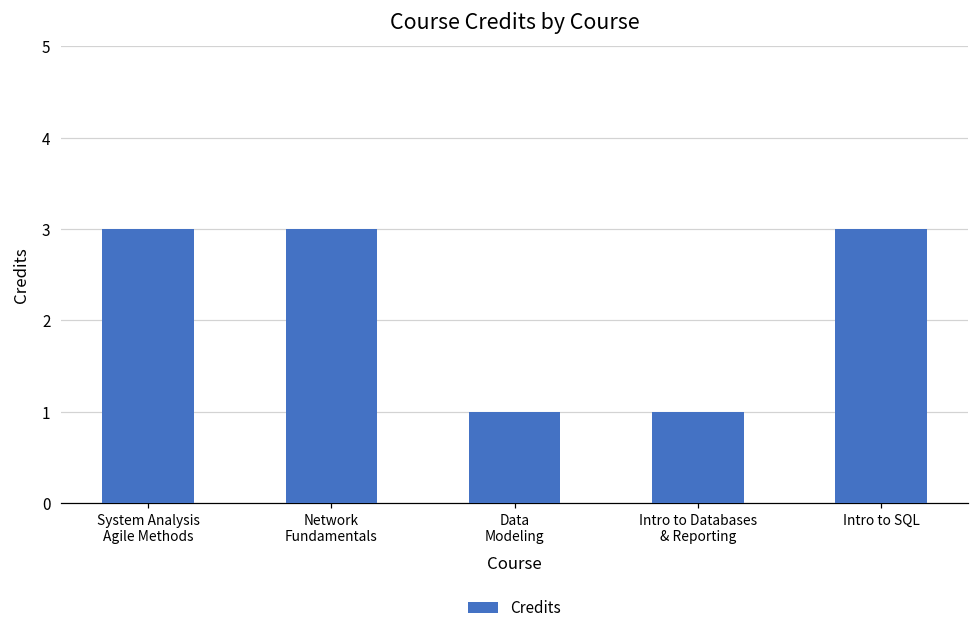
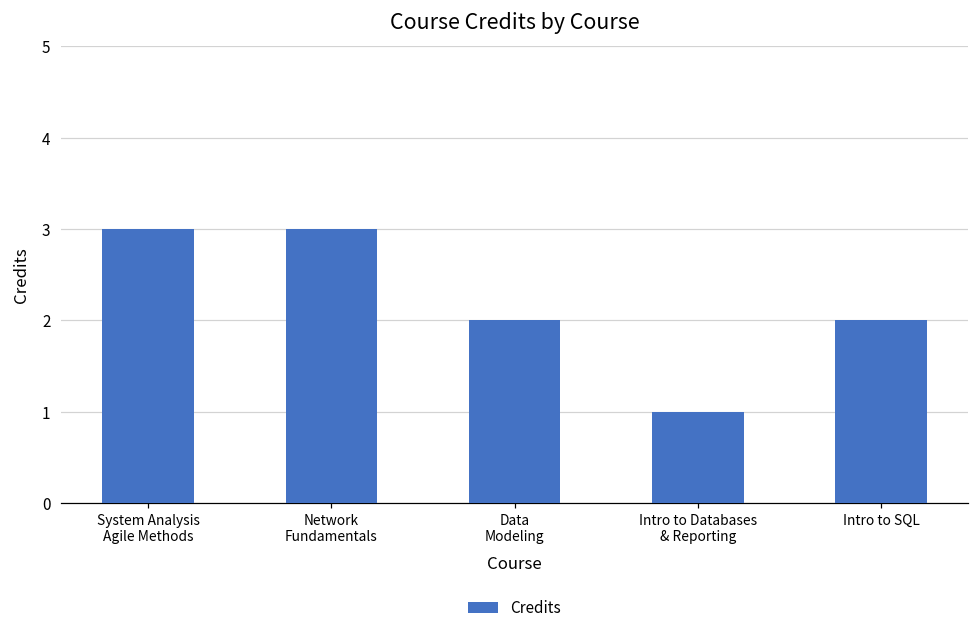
Data Modeling: 1 -> 2
Intro to SQL: 3 -> 2
